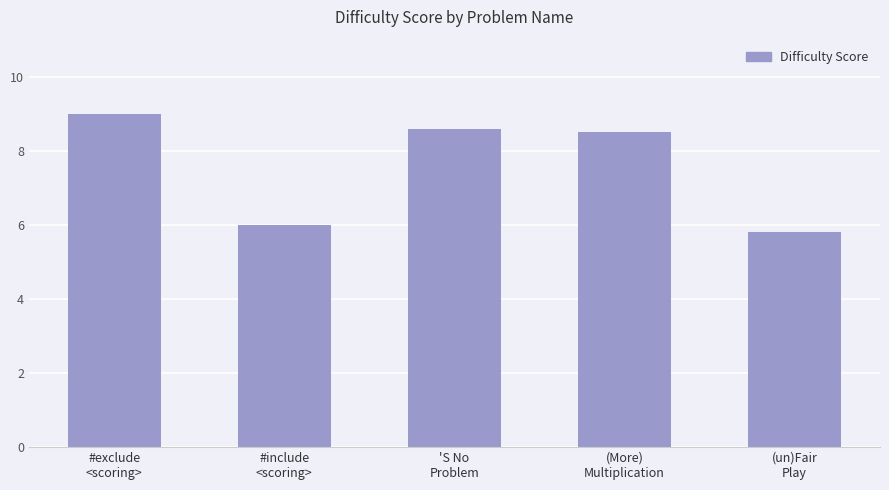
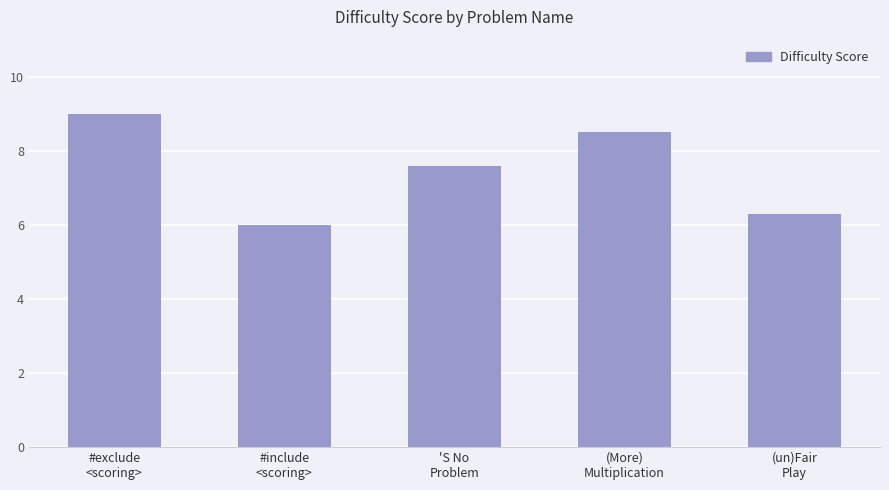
'S No Problem: 8.6 -> 7.6
(un)Fair Play: 5.8 -> 6.3
